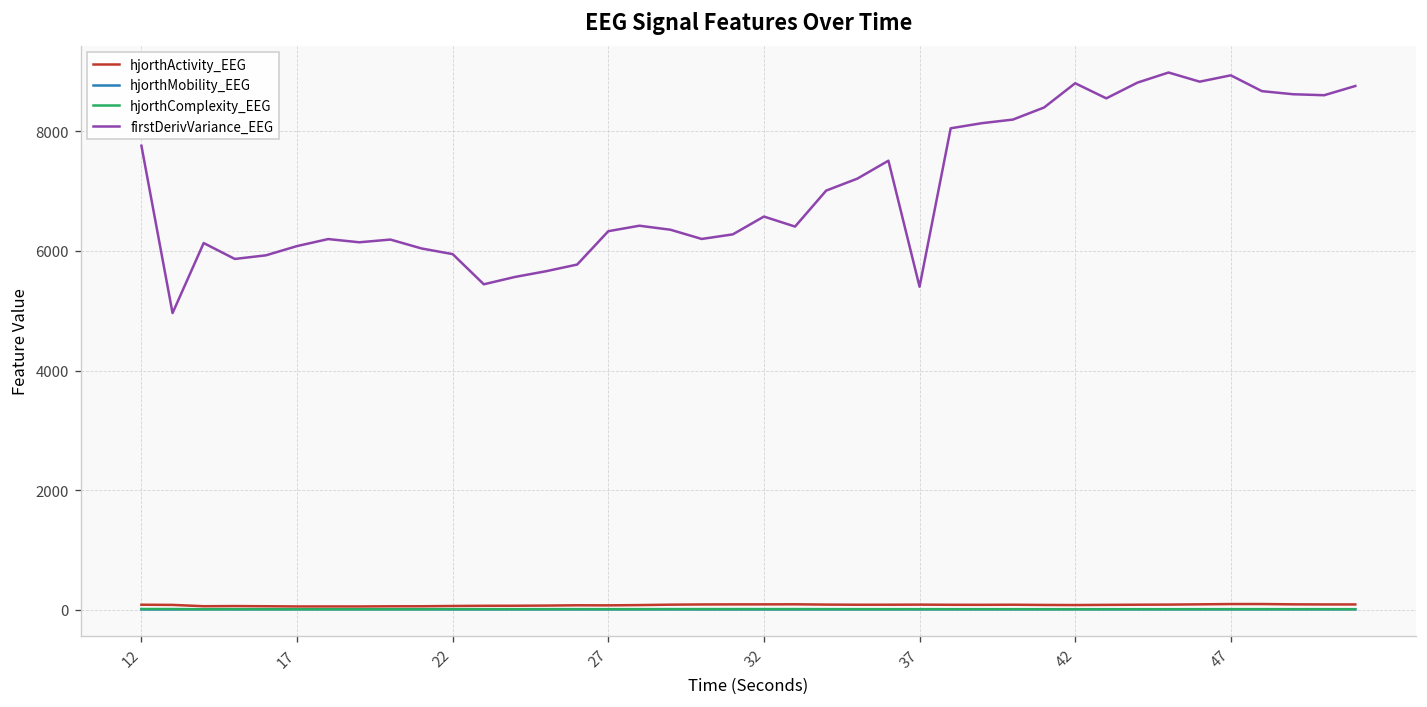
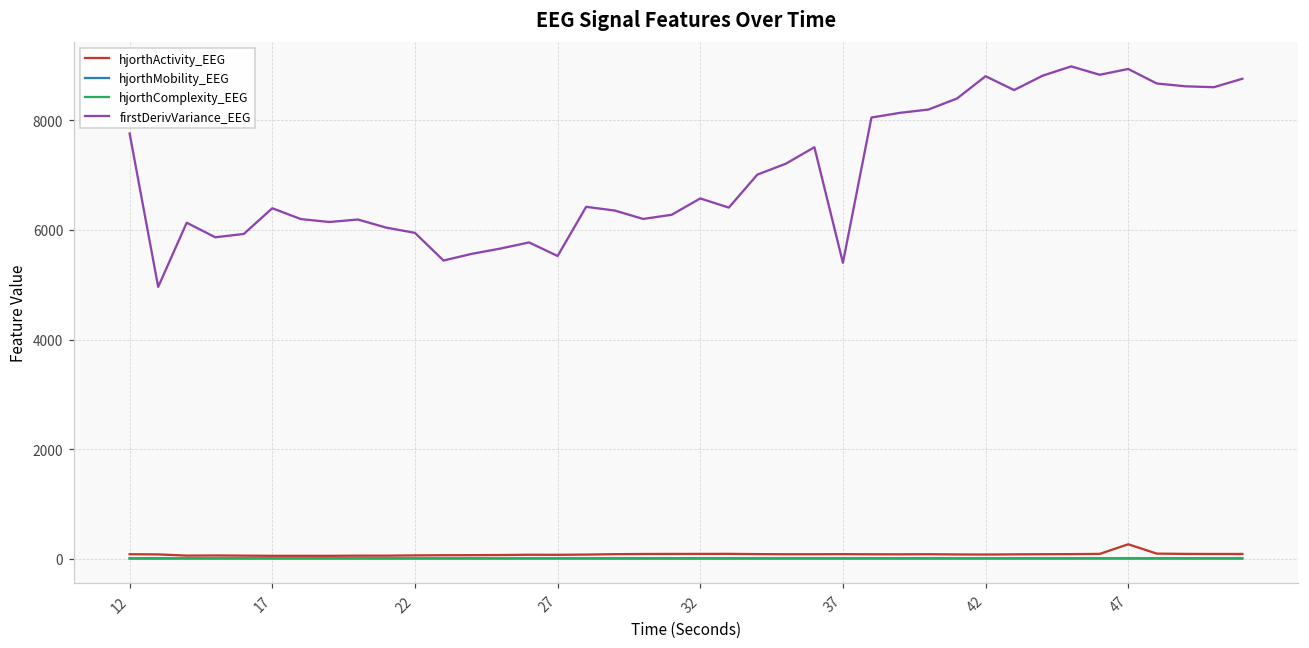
firstDerivVariance_EEG, 17: 6100 -> 6400
firstDerivVariance_EEG, 27: 6300 -> 5500
hjorthActivity_EEG, 47: 100 -> 300
